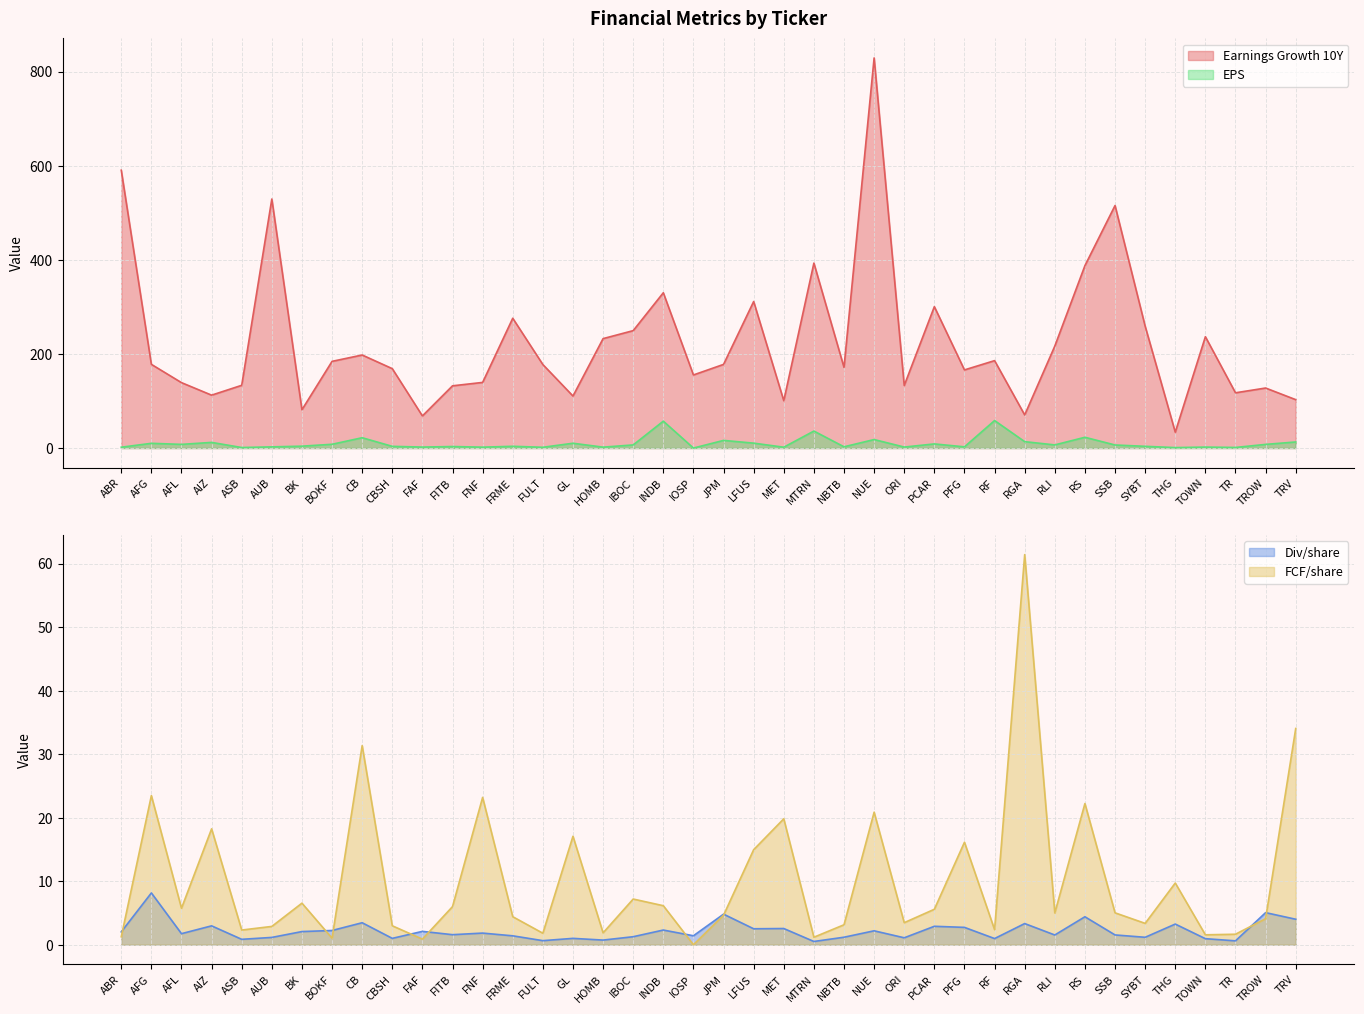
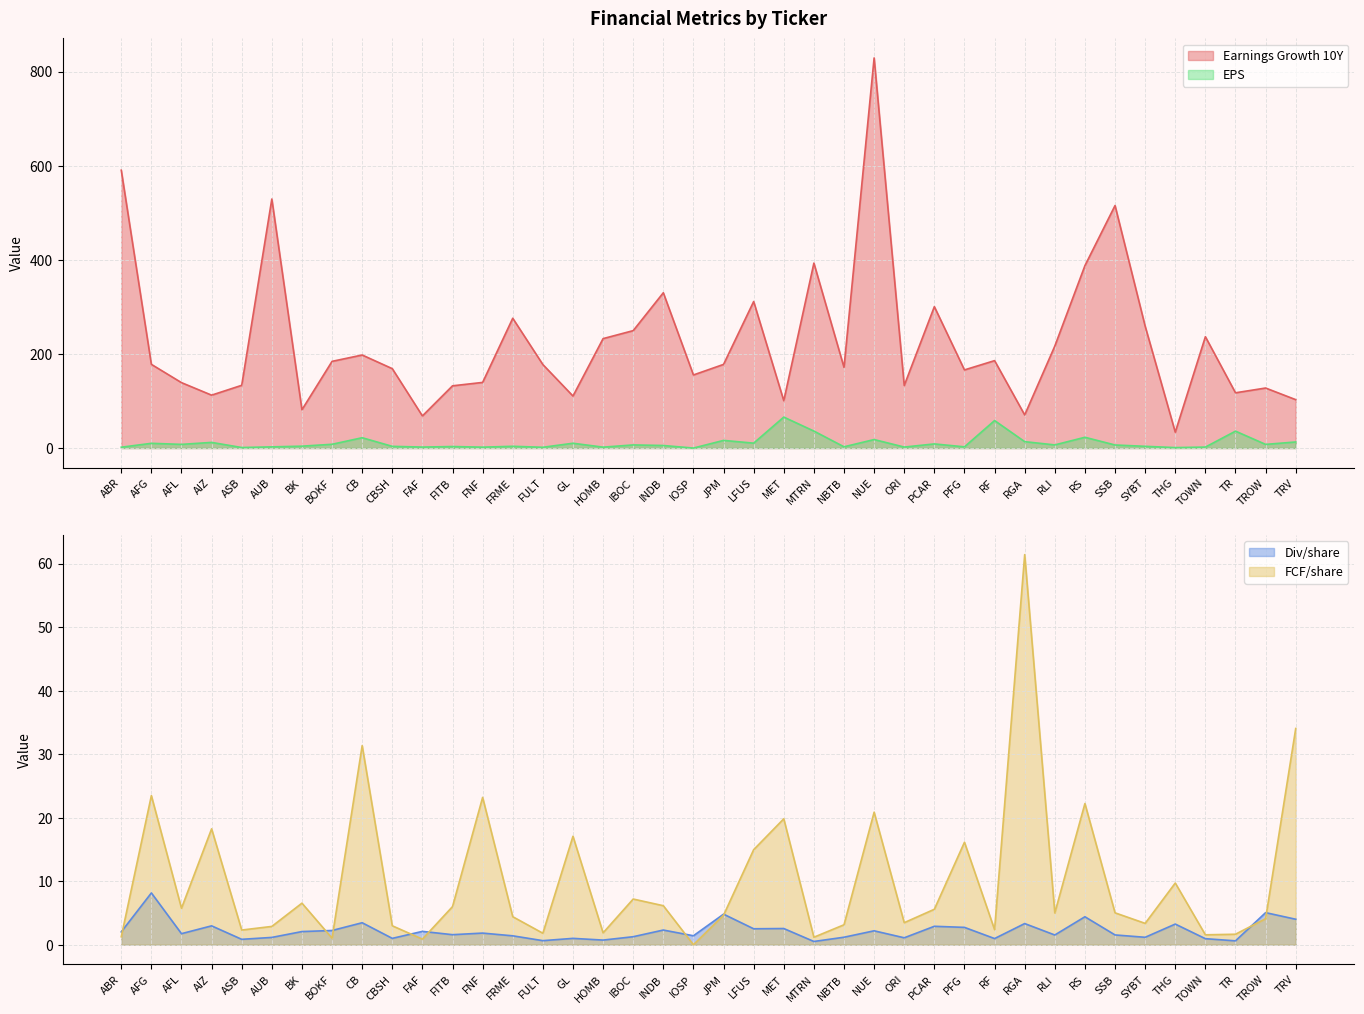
Financial Metrics by Ticker, EPS, INDB: 60 -> 10
Financial Metrics by Ticker, EPS, MET: 0 -> 70
Financial Metrics by Ticker, EPS, TR: 0 -> 40
